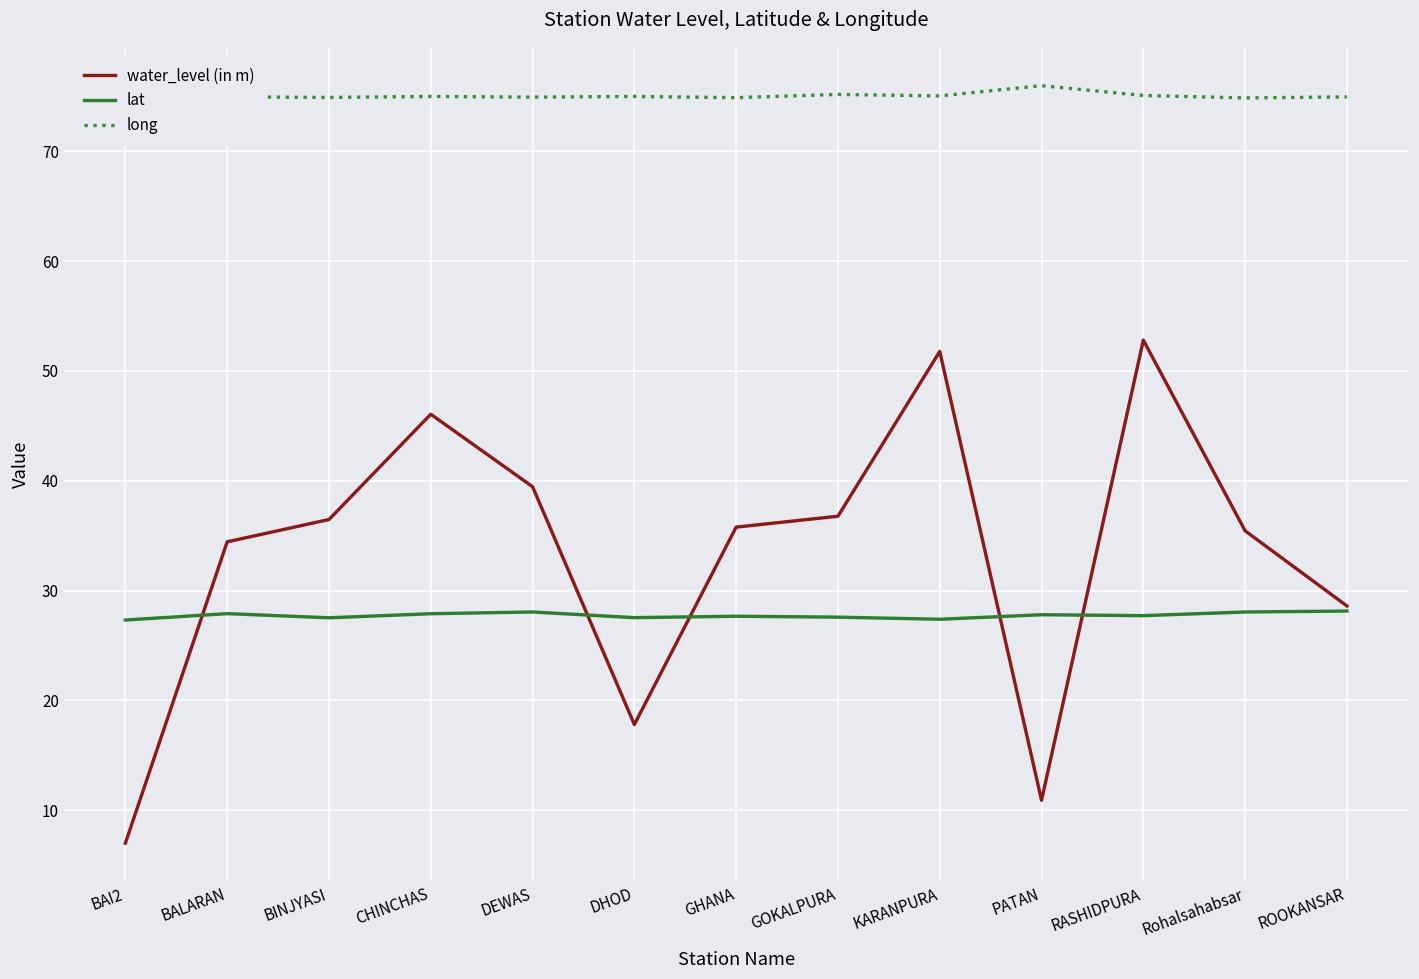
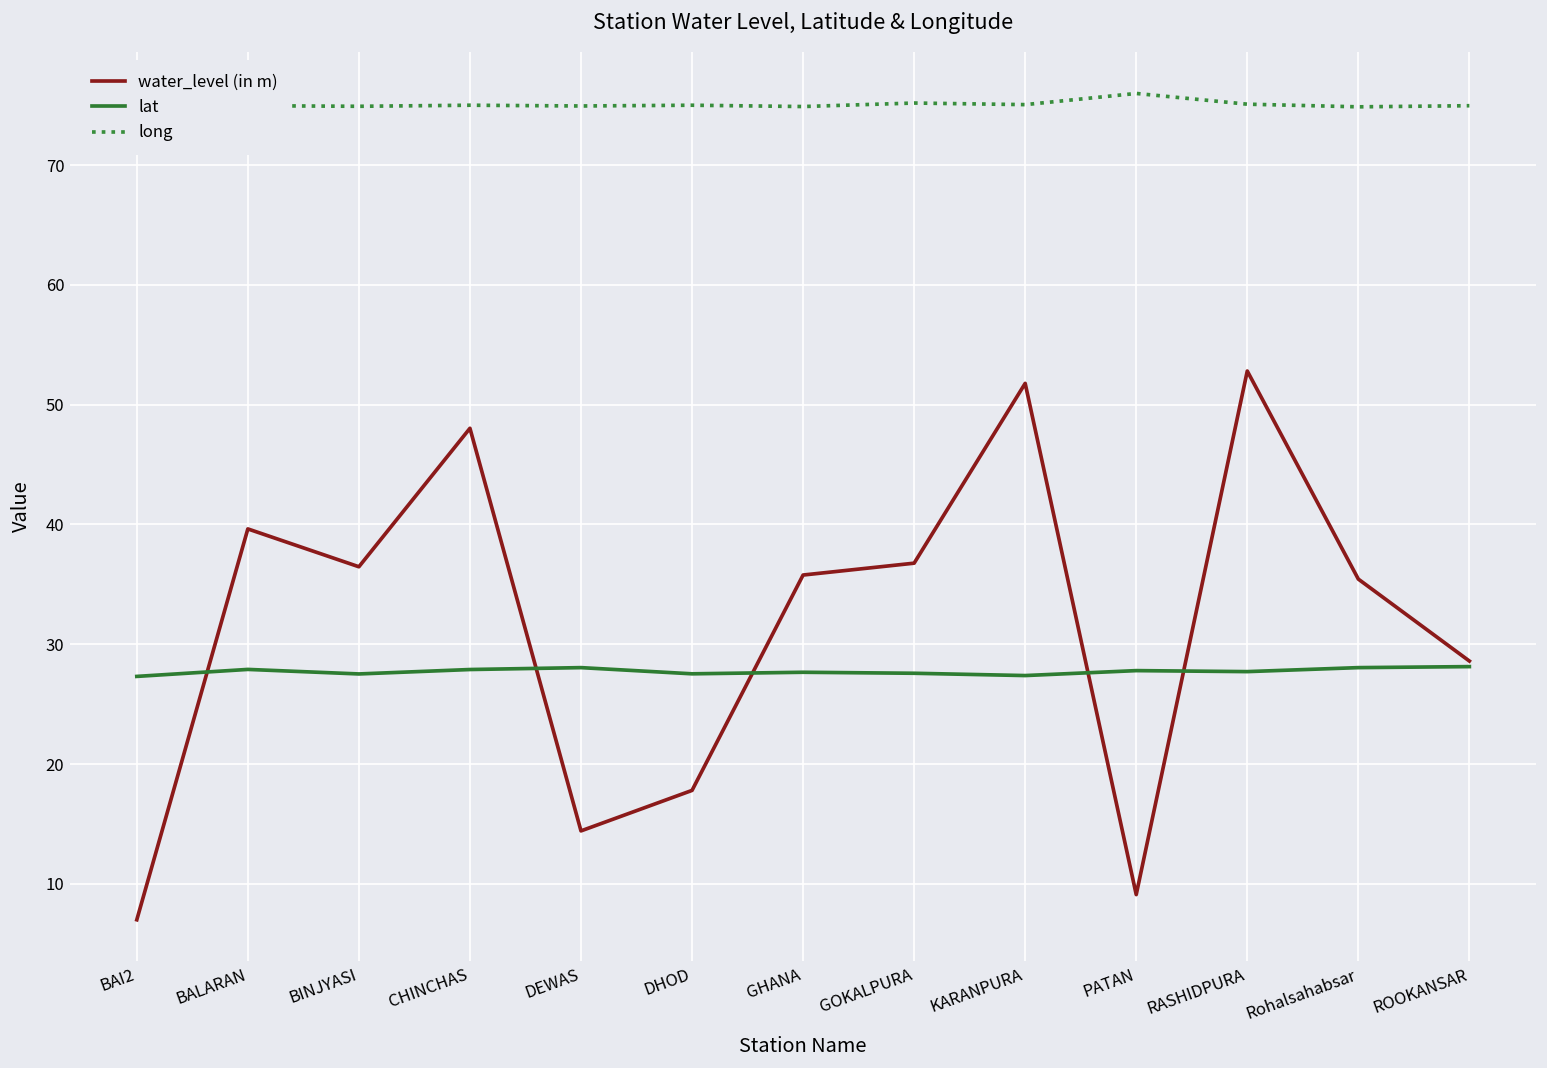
water_level (in m), BALARAN: 34 -> 40
water_level (in m), CHINCHAS: 46 -> 48
water_level (in m), DEWAS: 39 -> 14
water_level (in m), PATAN: 11 -> 9
